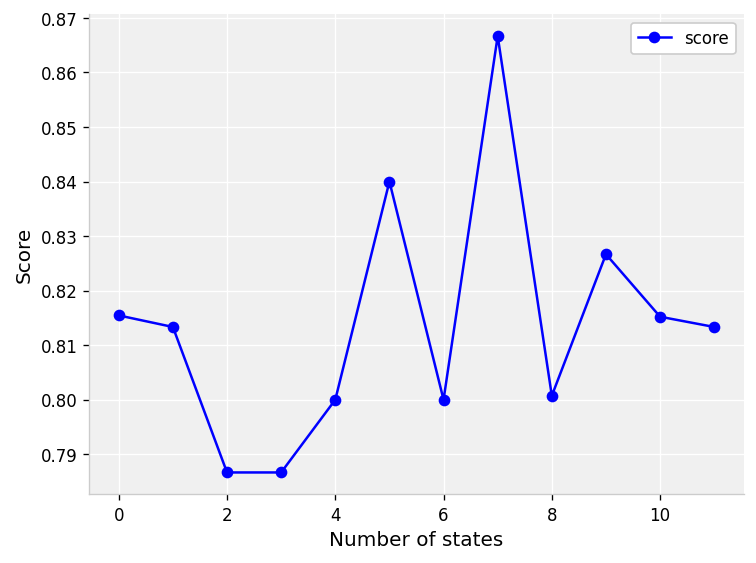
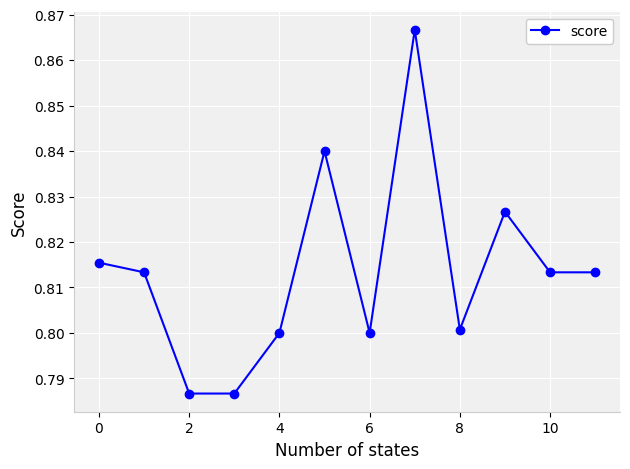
10: 0.815 -> 0.813
